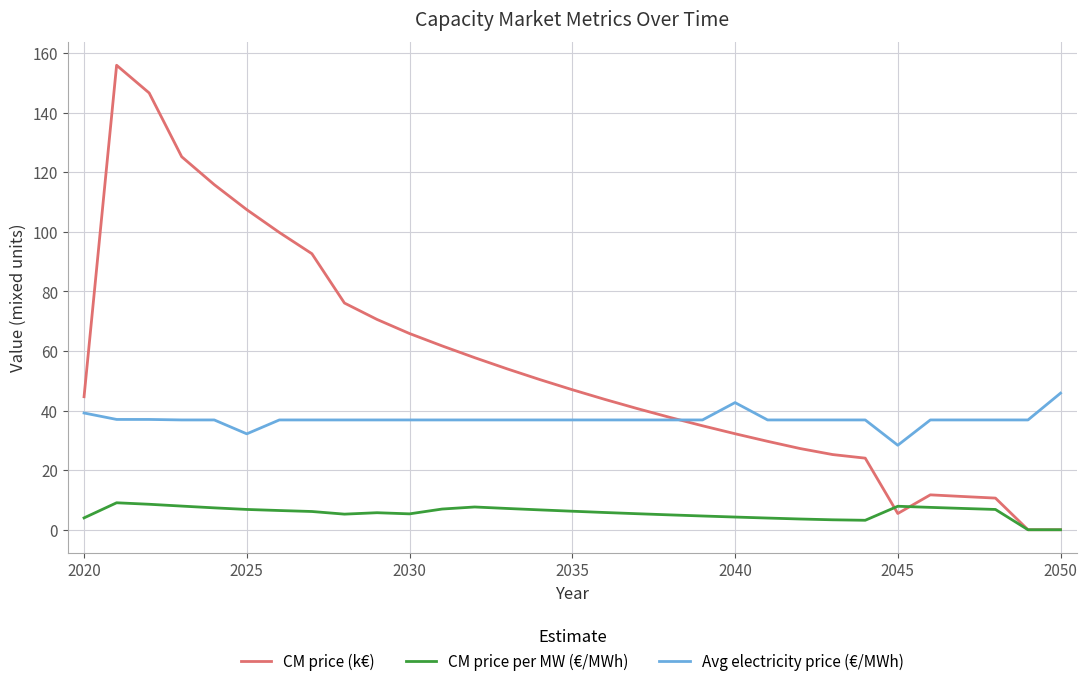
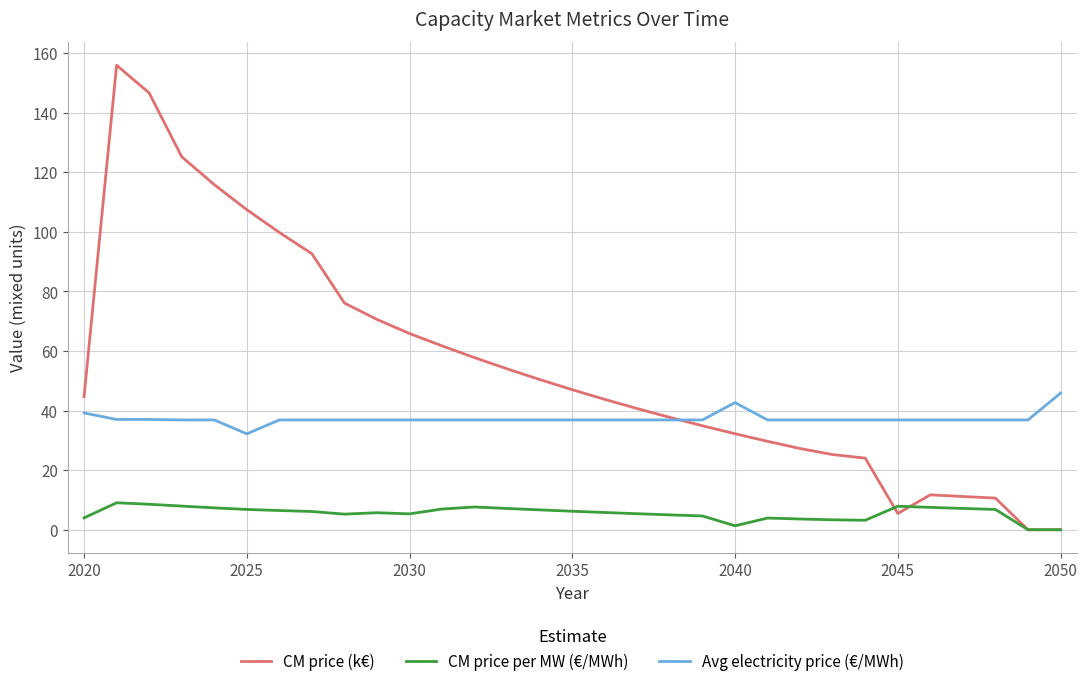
CM price per MW (€/MWh), 2040: 4 -> 1
Avg electricity price (€/MWh), 2045: 28 -> 37
